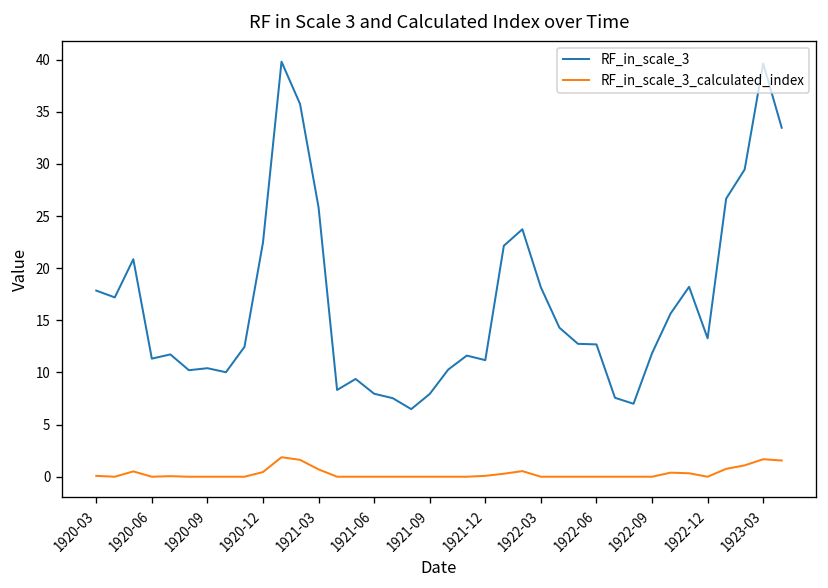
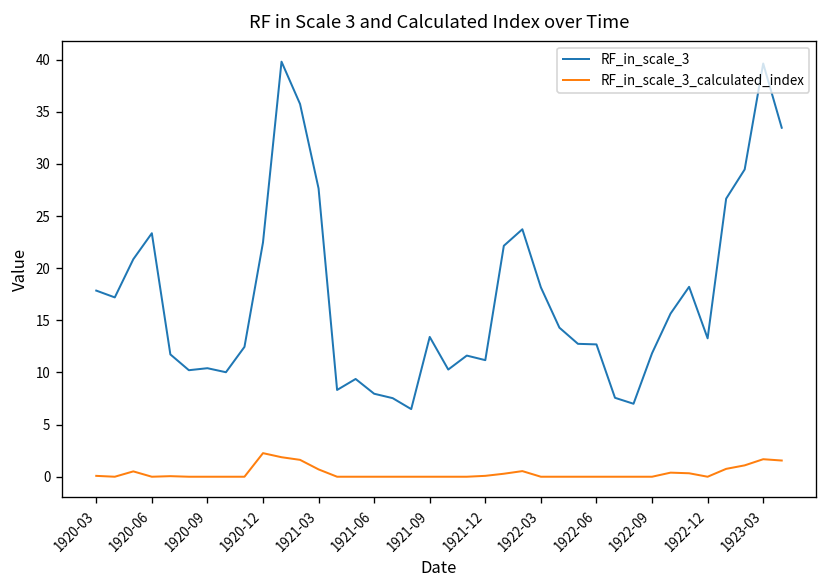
RF_in_scale_3, 1920-06: 11 -> 23
RF_in_scale_3_calculated_index, 1920-12: 0 -> 2
RF_in_scale_3, 1921-03: 26 -> 28
RF_in_scale_3, 1921-09: 8 -> 13
